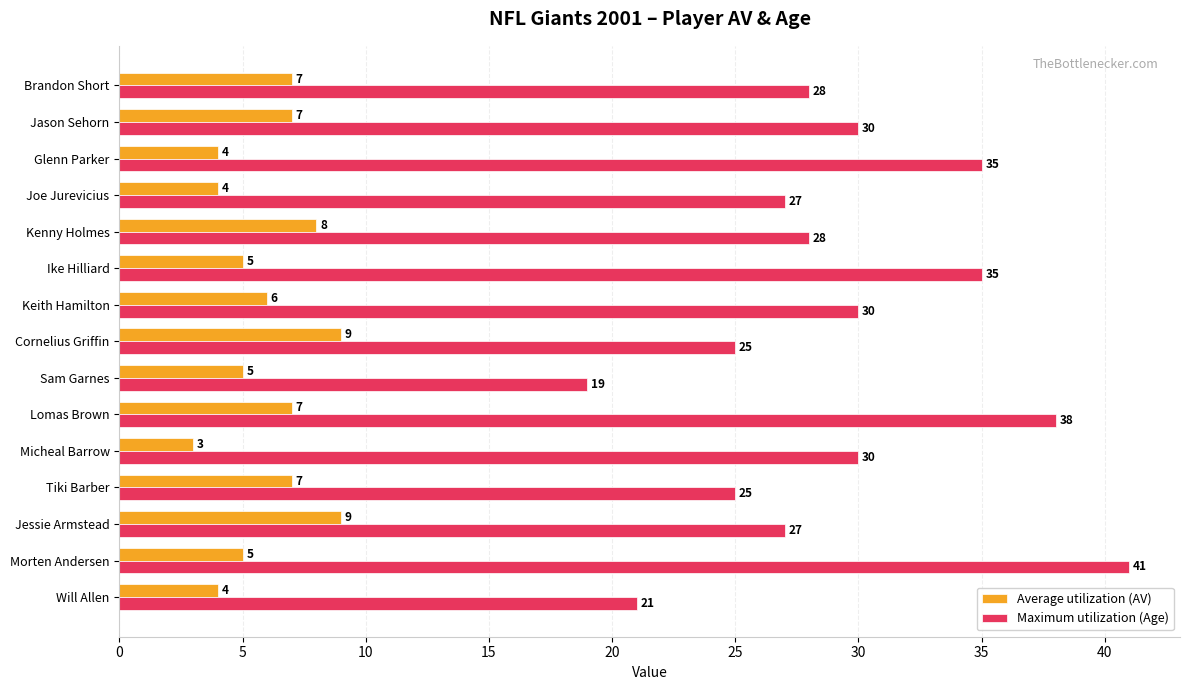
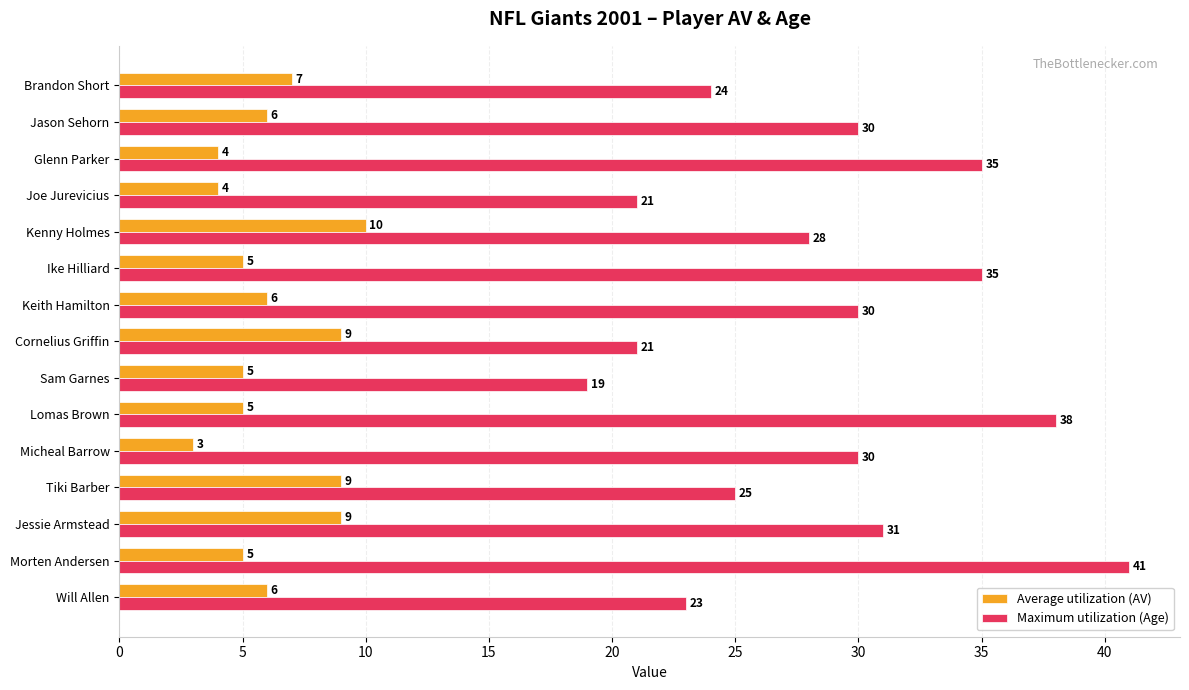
Maximum utilization (Age), Brandon Short: 28 -> 24
Average utilization (AV), Jason Sehorn: 7 -> 6
Maximum utilization (Age), Joe Jurevicius: 27 -> 21
Average utilization (AV), Kenny Holmes: 8 -> 10
Maximum utilization (Age), Cornelius Griffin: 25 -> 21
Average utilization (AV), Lomas Brown: 7 -> 5
Average utilization (AV), Tiki Barber: 7 -> 9
Maximum utilization (Age), Jessie Armstead: 27 -> 31
Average utilization (AV), Will Allen: 4 -> 6
Maximum utilization (Age), Will Allen: 21 -> 23
